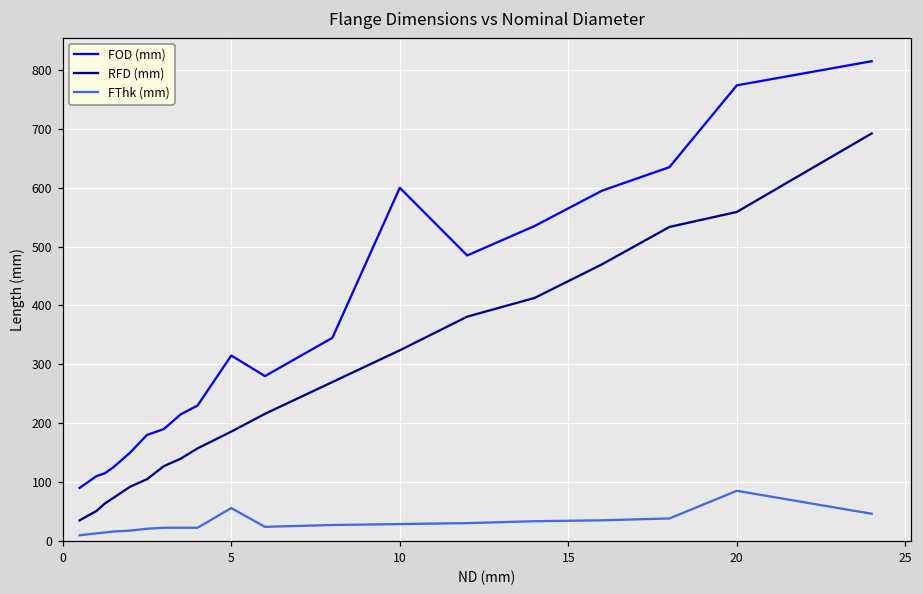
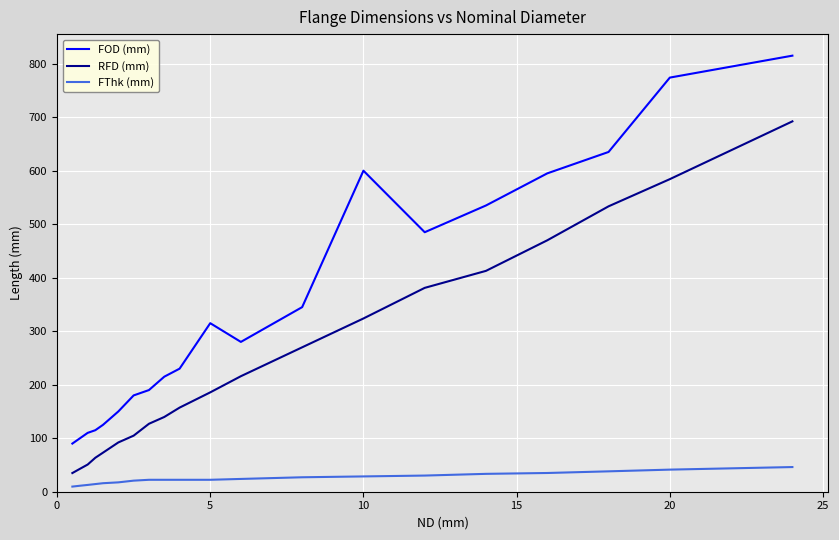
FThk (mm), 5: 60 -> 20
RFD (mm), 20: 560 -> 580
FThk (mm), 20: 90 -> 40
